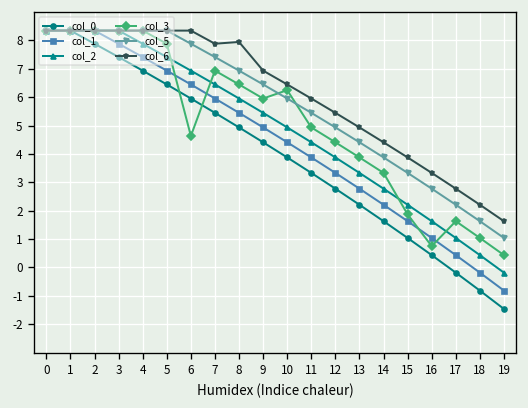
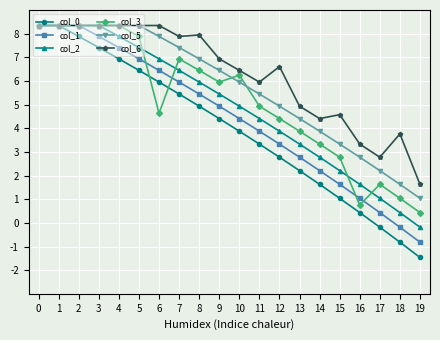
col_6, 12: 5.4 -> 6.6
col_3, 15: 1.9 -> 2.8
col_6, 15: 3.9 -> 4.6
col_6, 18: 2.2 -> 3.8
